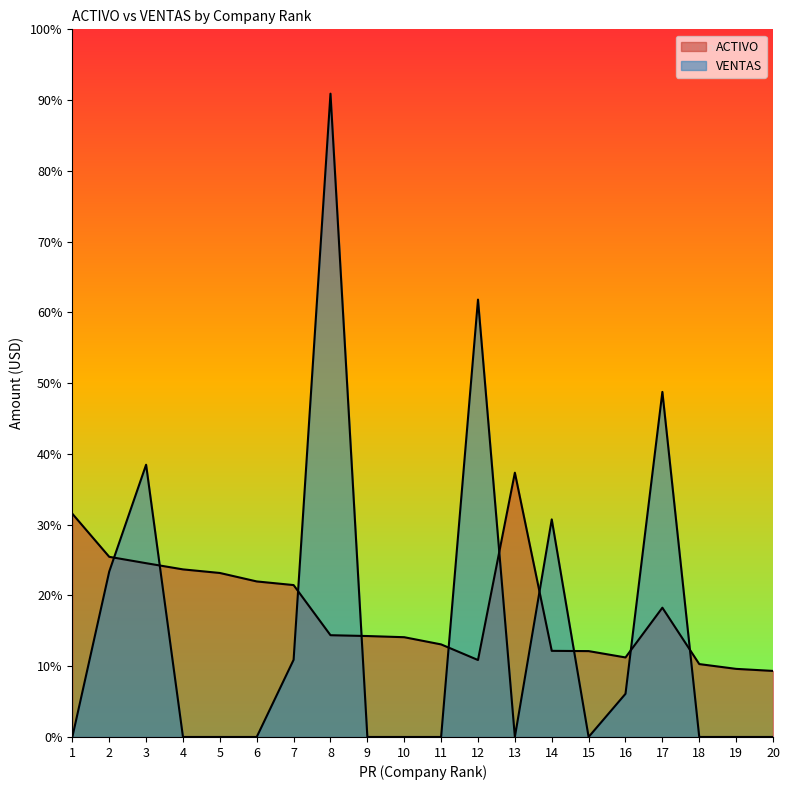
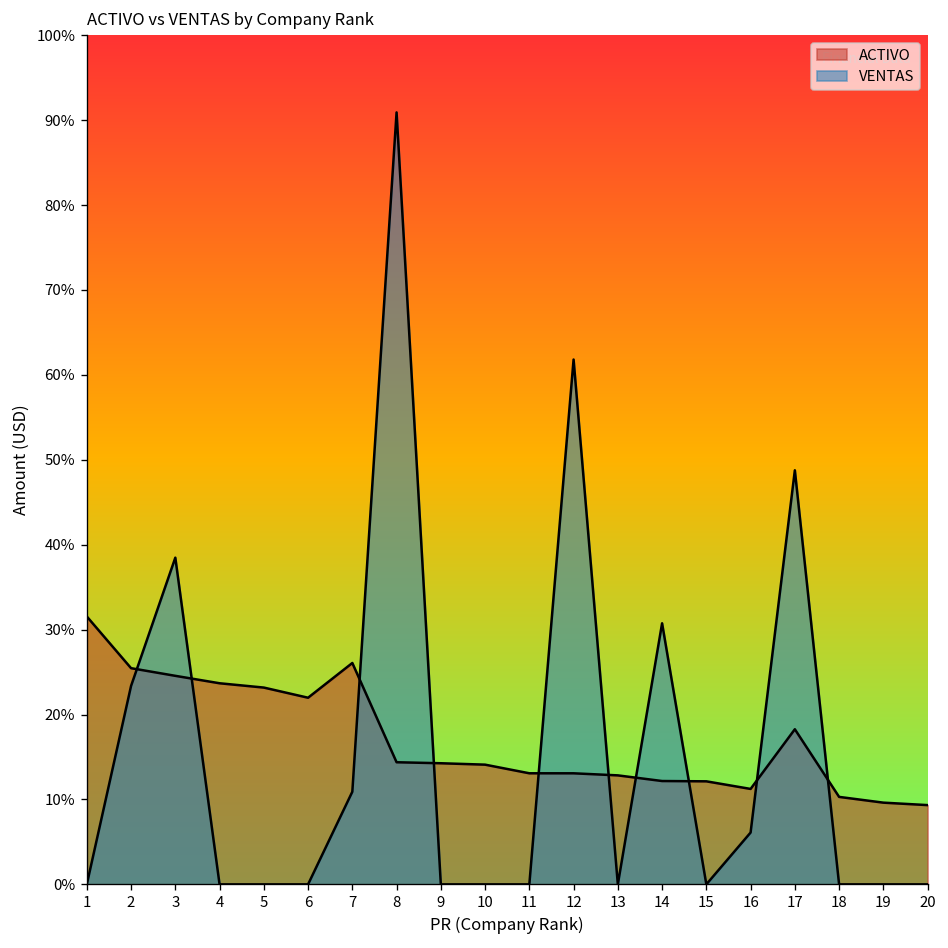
ACTIVO, 7: 21% -> 26%
ACTIVO, 12: 11% -> 13%
ACTIVO, 13: 37% -> 13%
